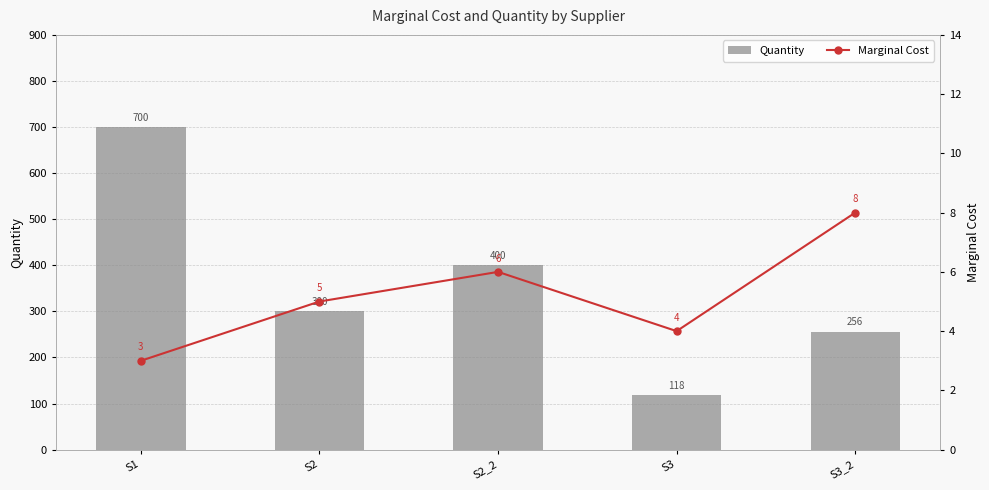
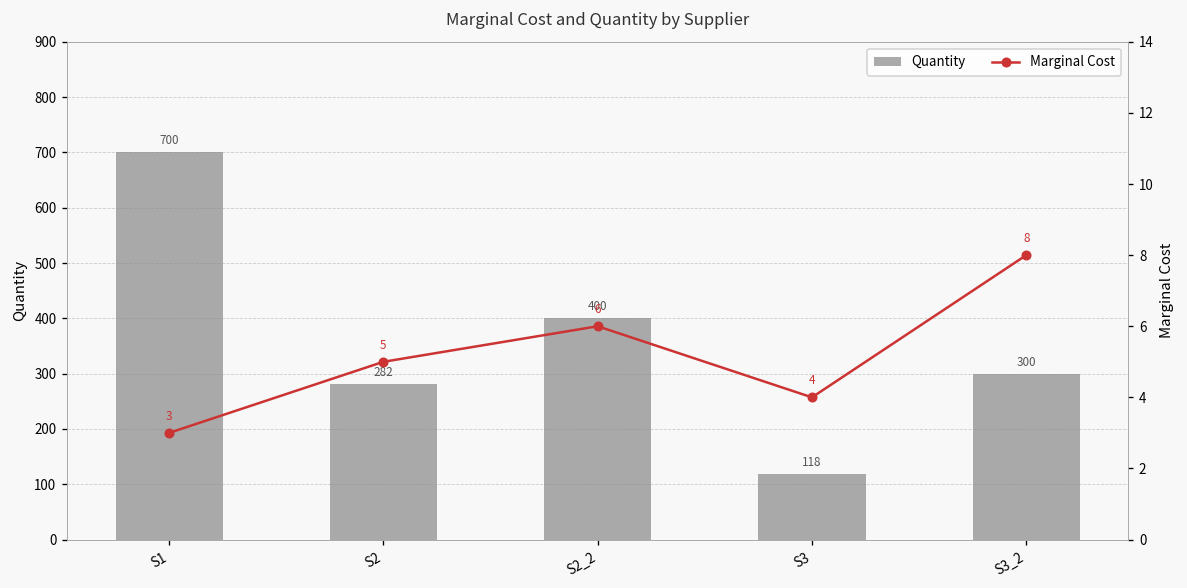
Quantity, S2: 300 -> 282
Quantity, S3_2: 256 -> 300
